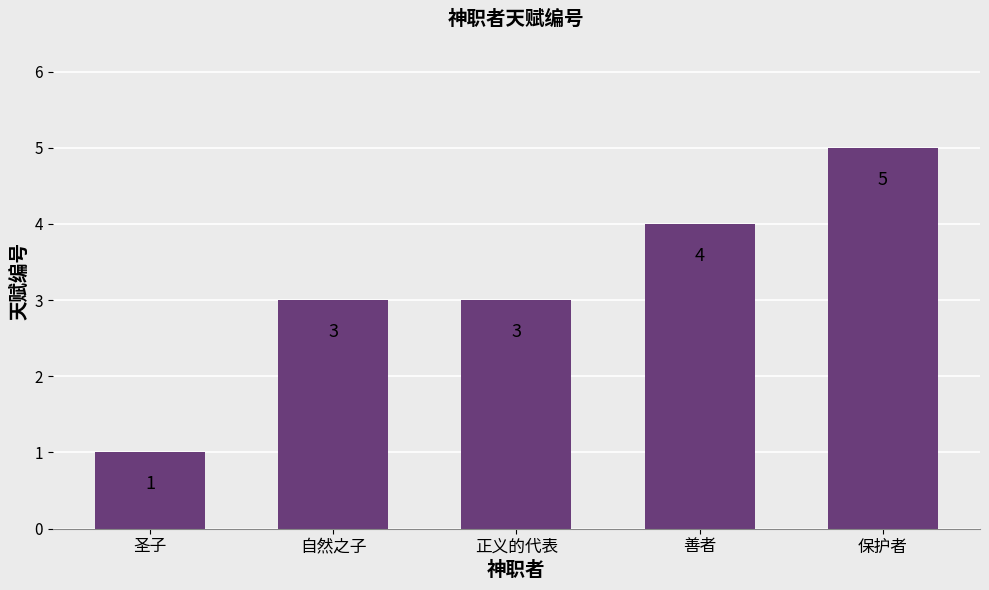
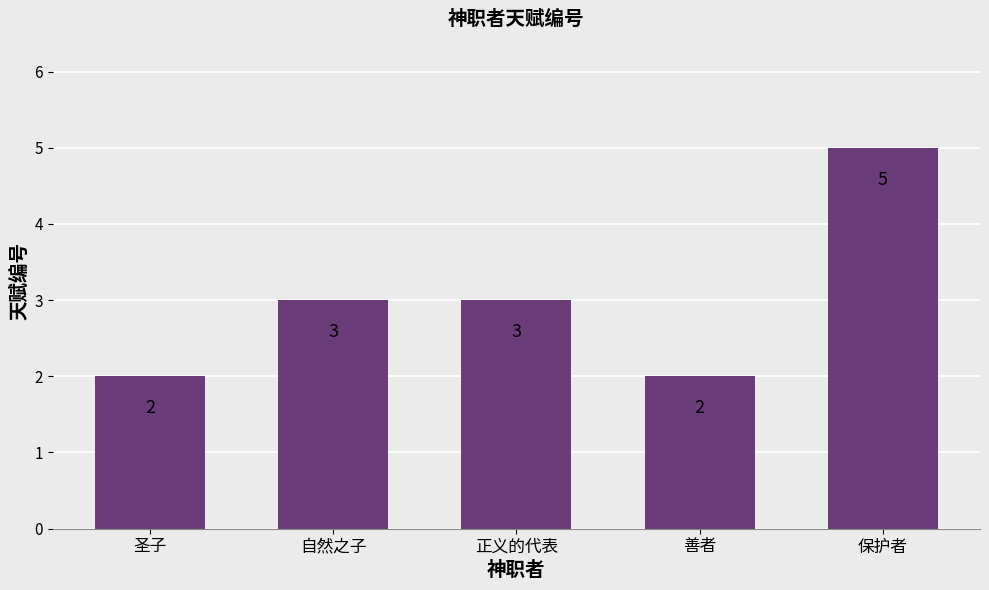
圣子: 1 -> 2
善者: 4 -> 2
